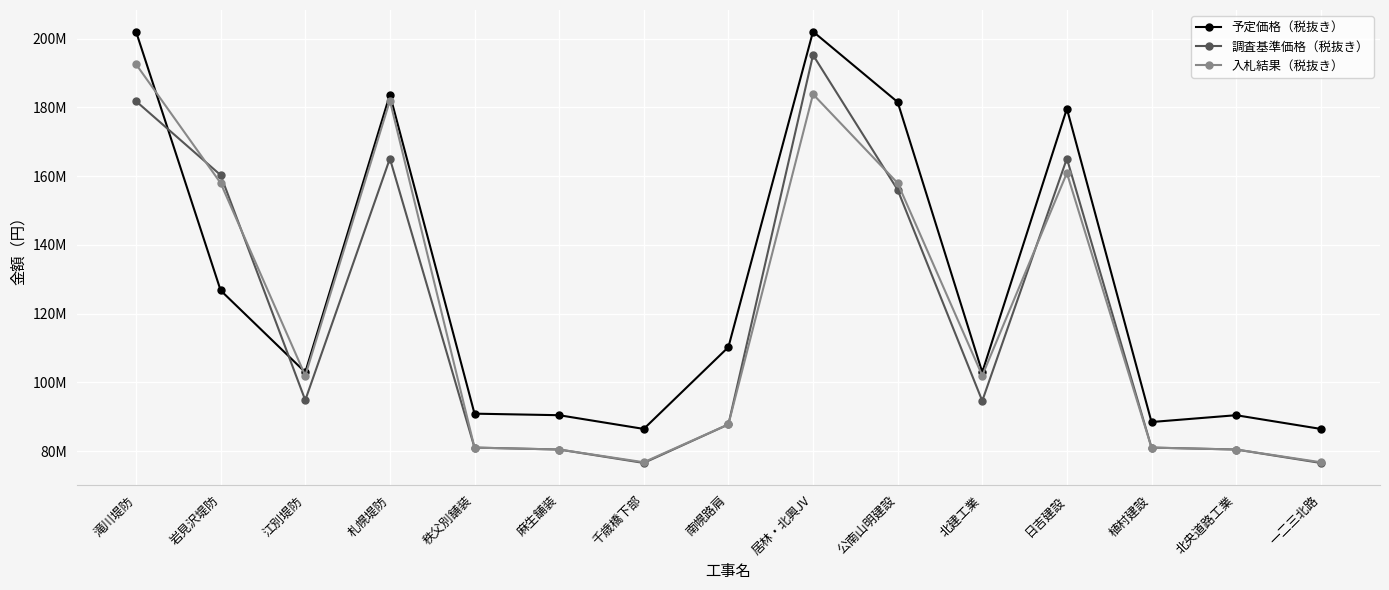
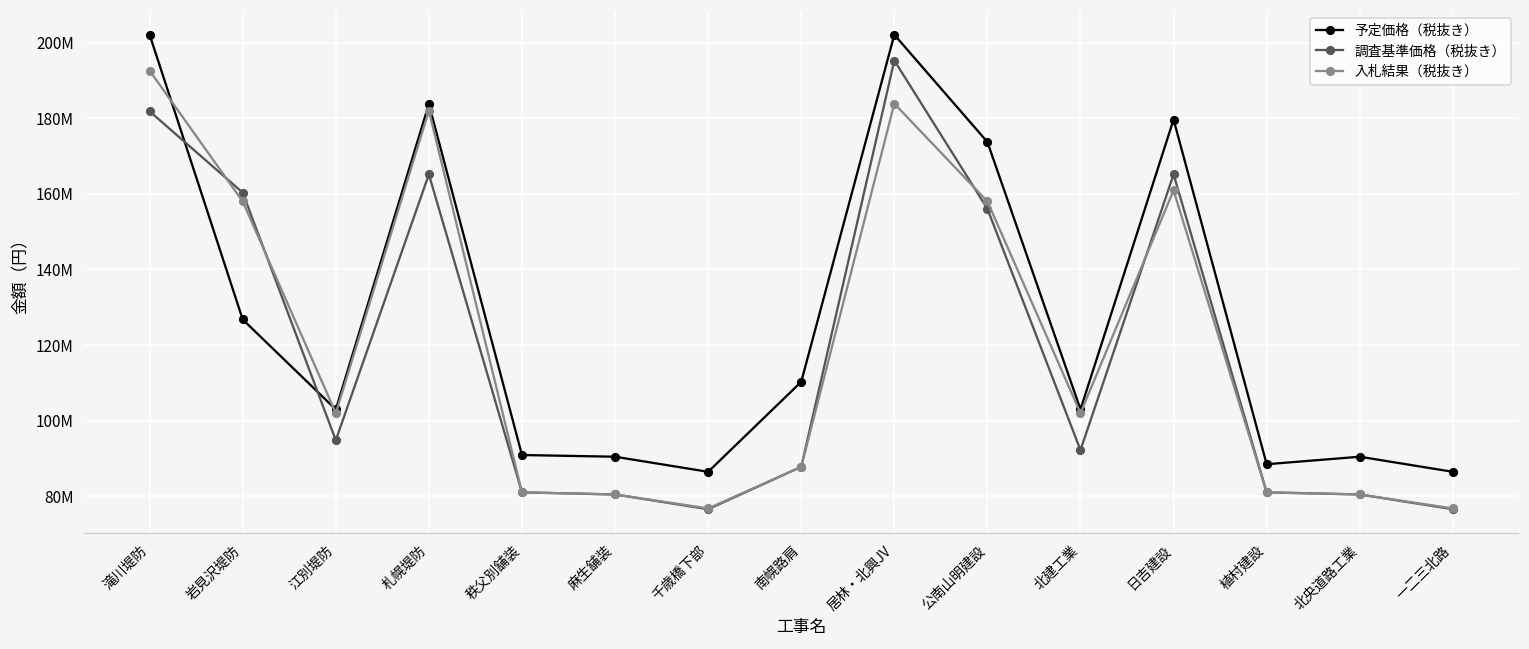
予定価格（税抜き）, 公南山明建設: 182000000 -> 174000000
調査基準価格（税抜き）, 北建工業: 95000000 -> 92000000
